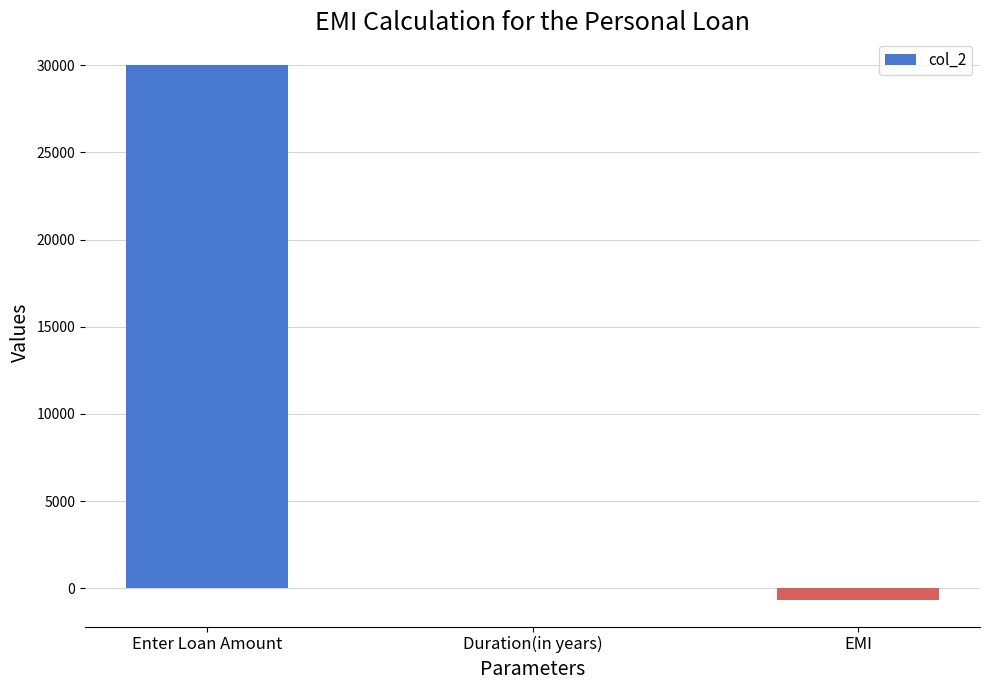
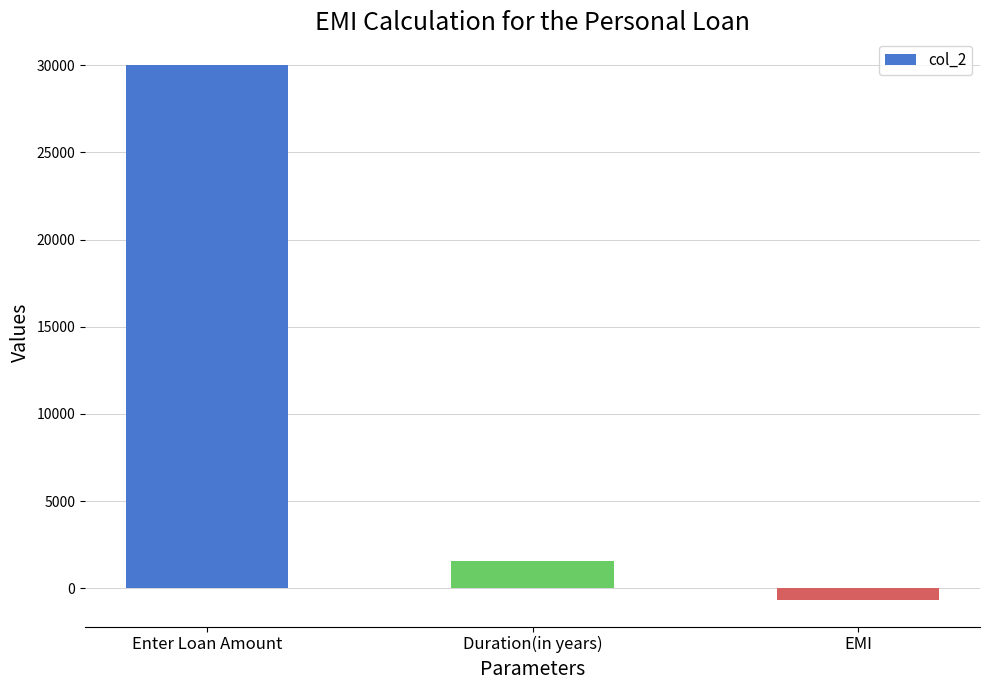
Duration(in years): 0 -> 1600
